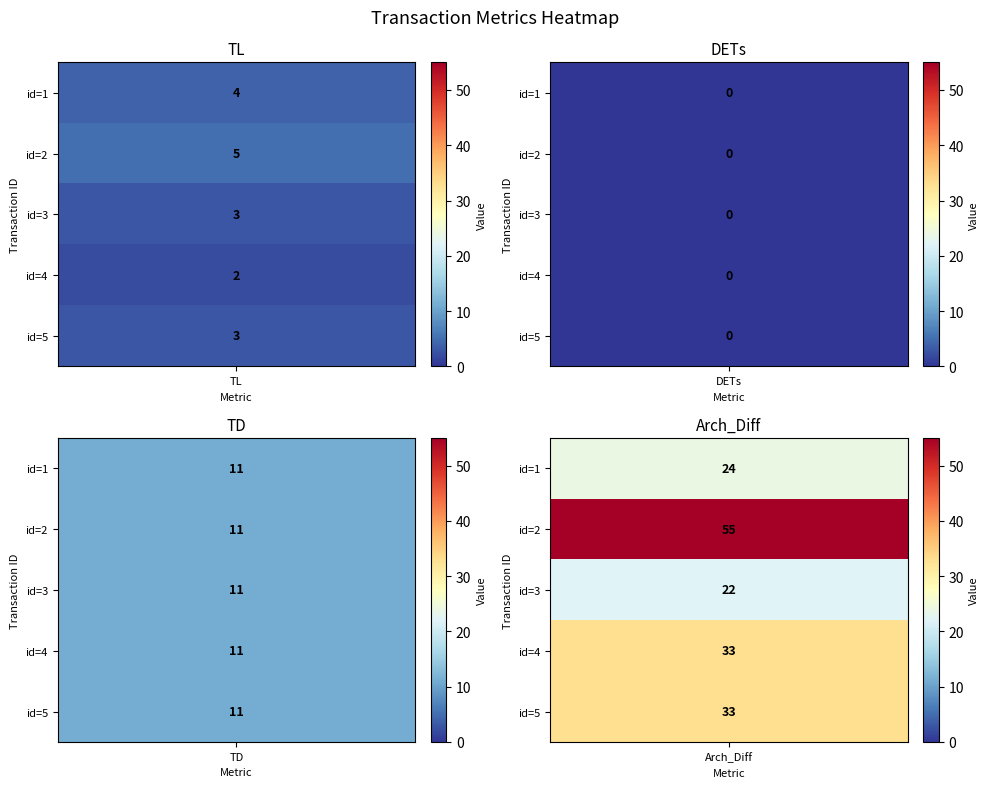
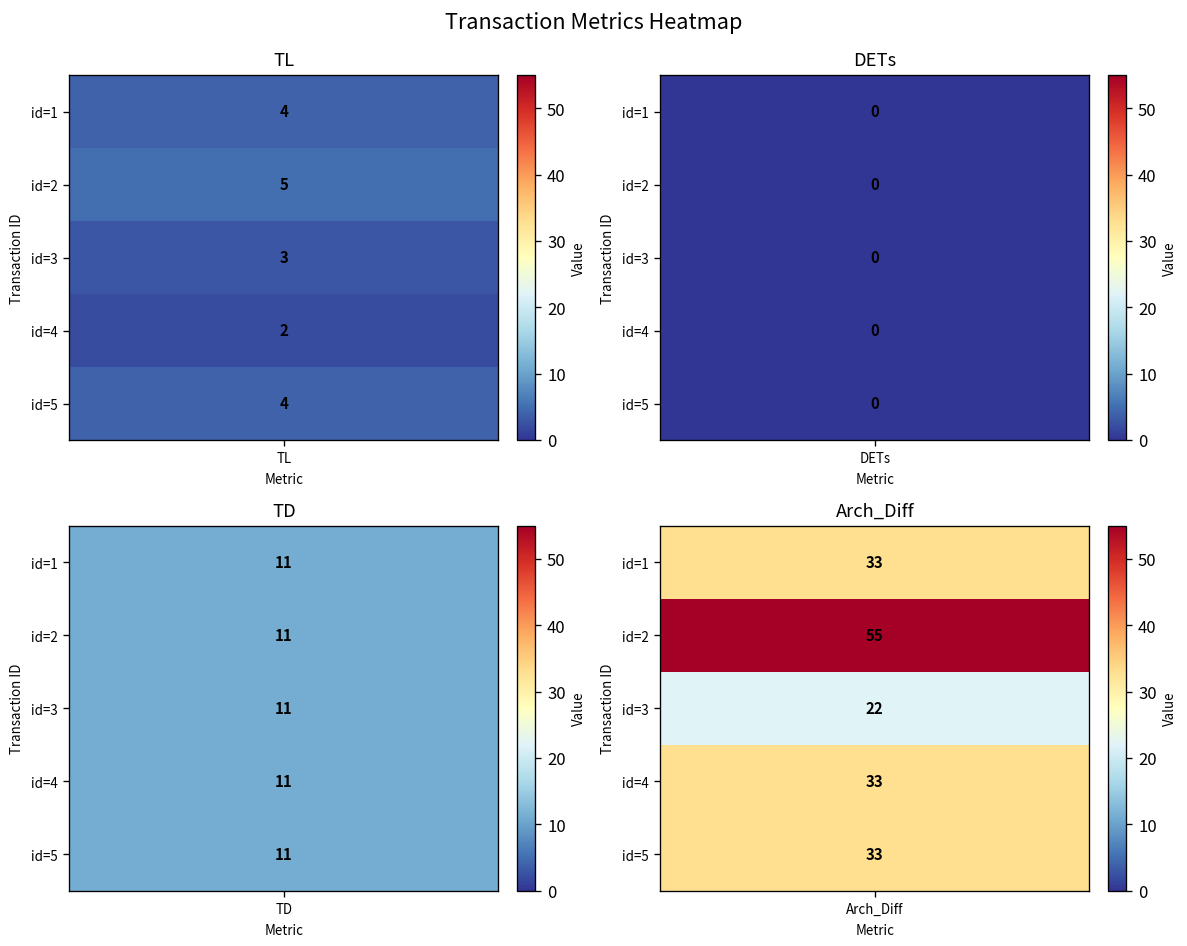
TL, id=5, TL: 3 -> 4
Arch_Diff, id=1, Arch_Diff: 24 -> 33
